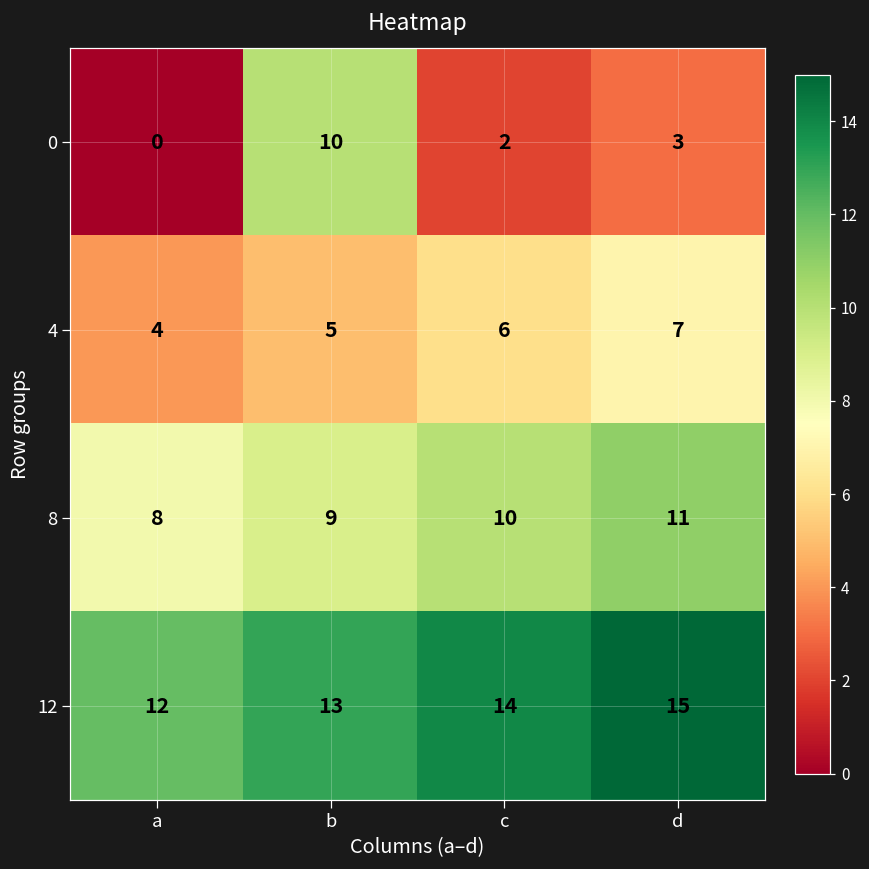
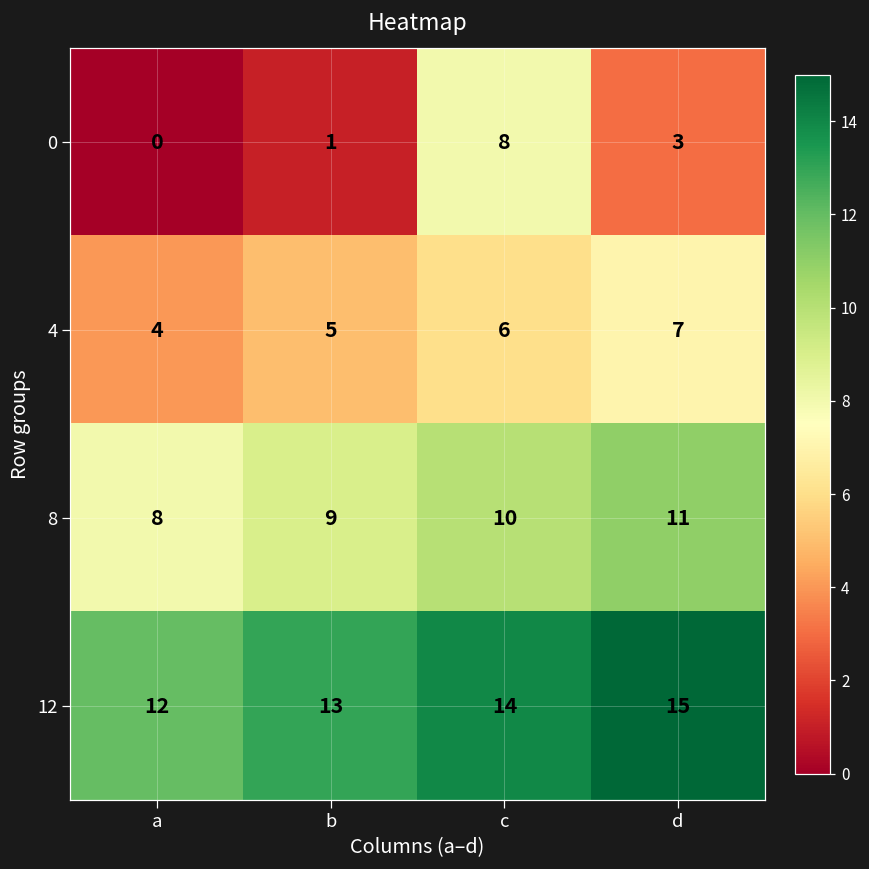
0, b: 10 -> 1
0, c: 2 -> 8
